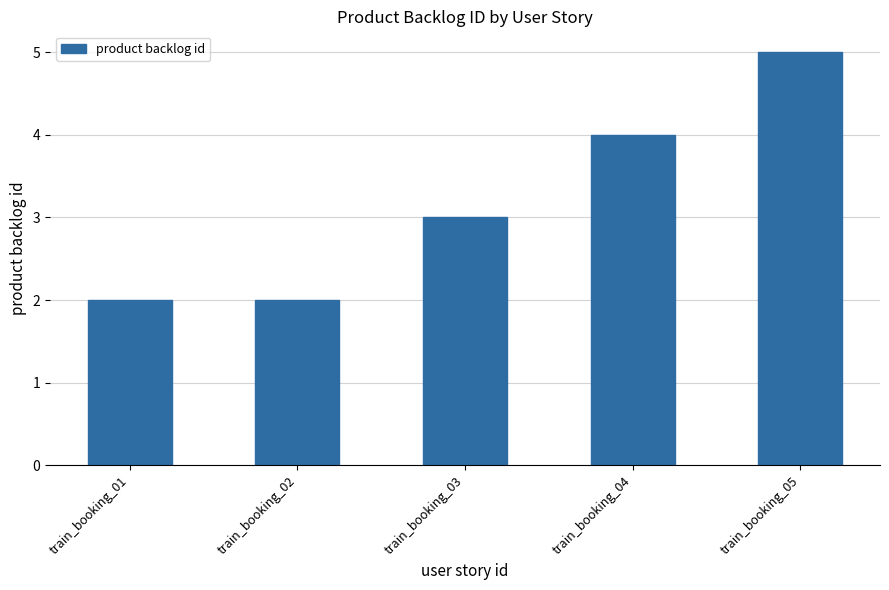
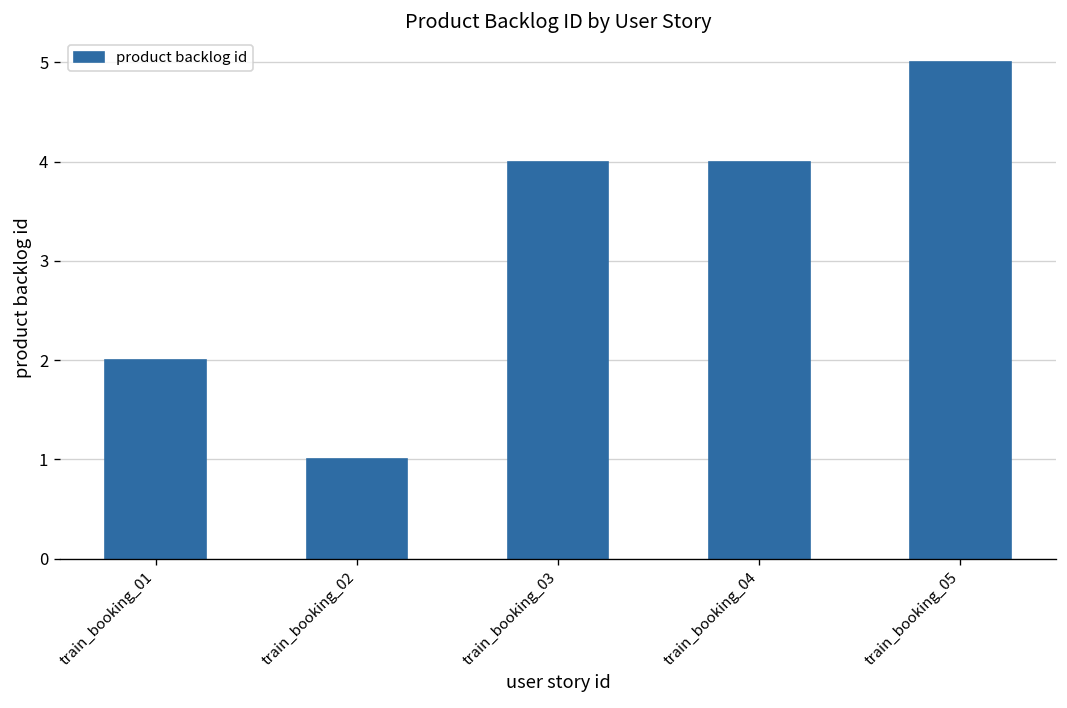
train_booking_02: 2 -> 1
train_booking_03: 3 -> 4
